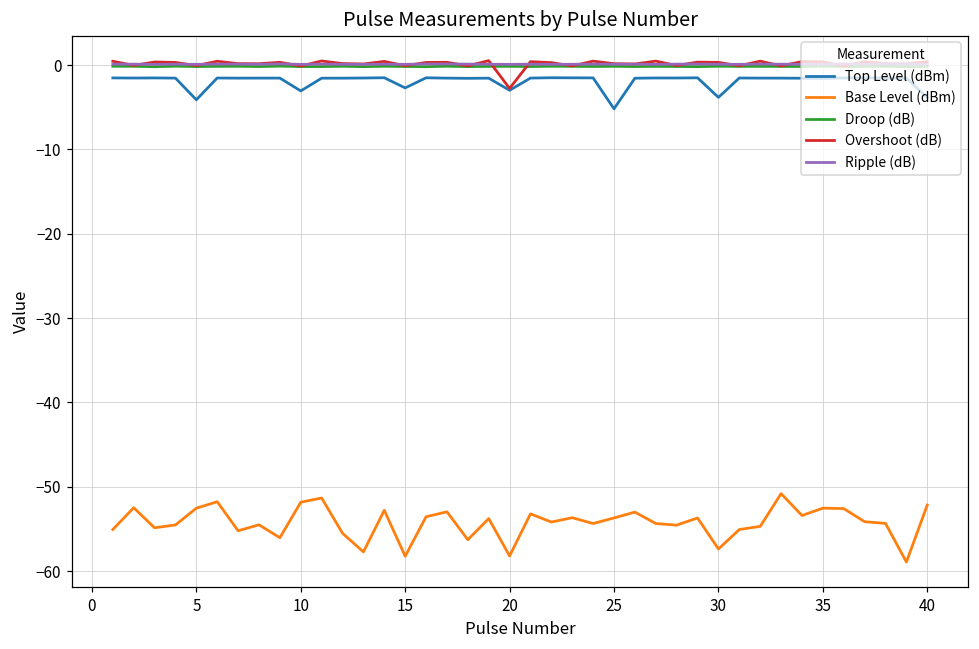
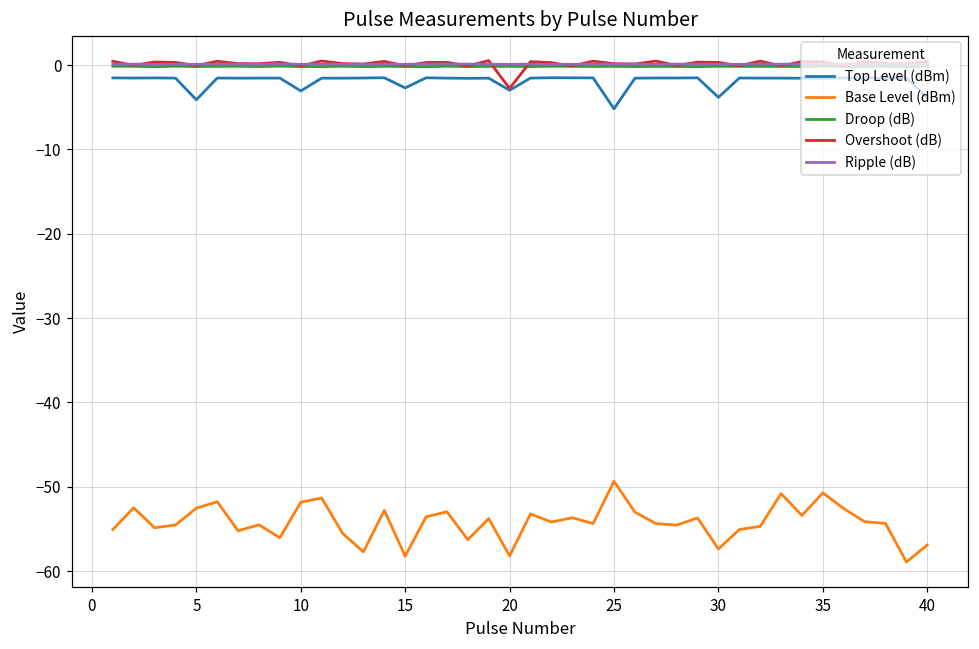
Base Level (dBm), 25: -54 -> -49
Base Level (dBm), 35: -53 -> -51
Base Level (dBm), 40: -52 -> -57
